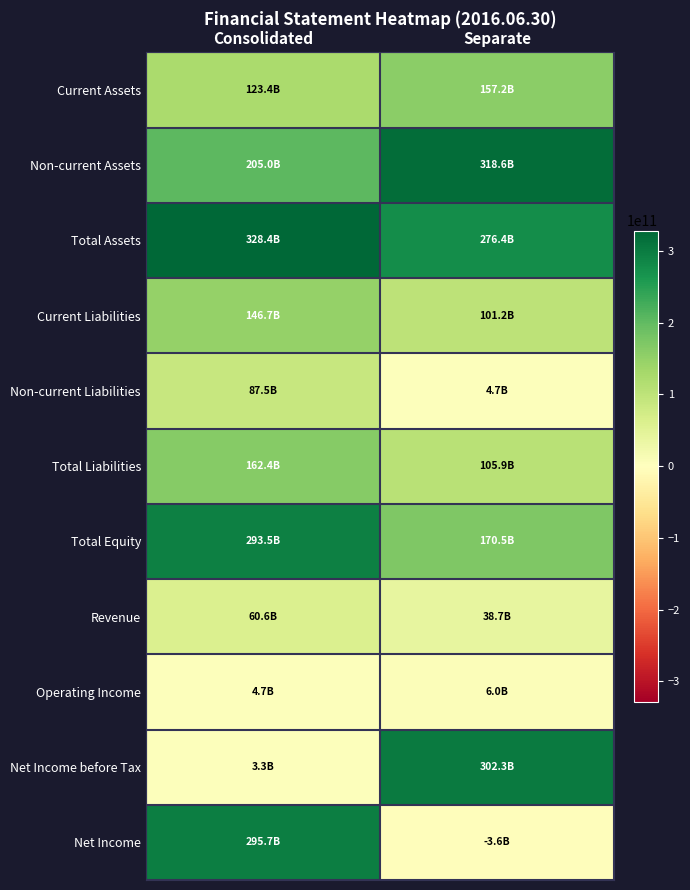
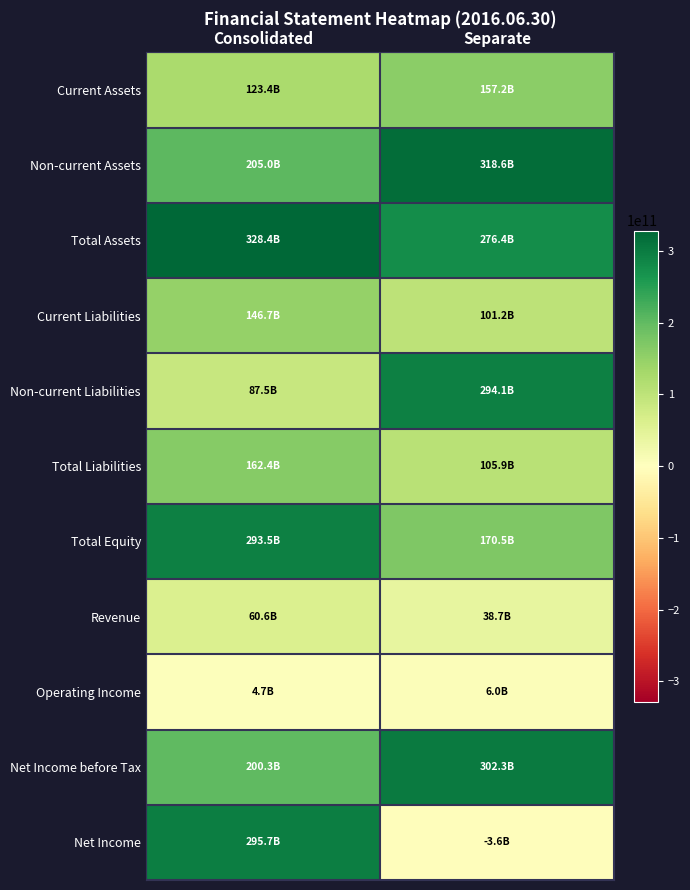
Non-current Liabilities, Separate: 4.7B -> 294.1B
Net Income before Tax, Consolidated: 3.3B -> 200.3B
